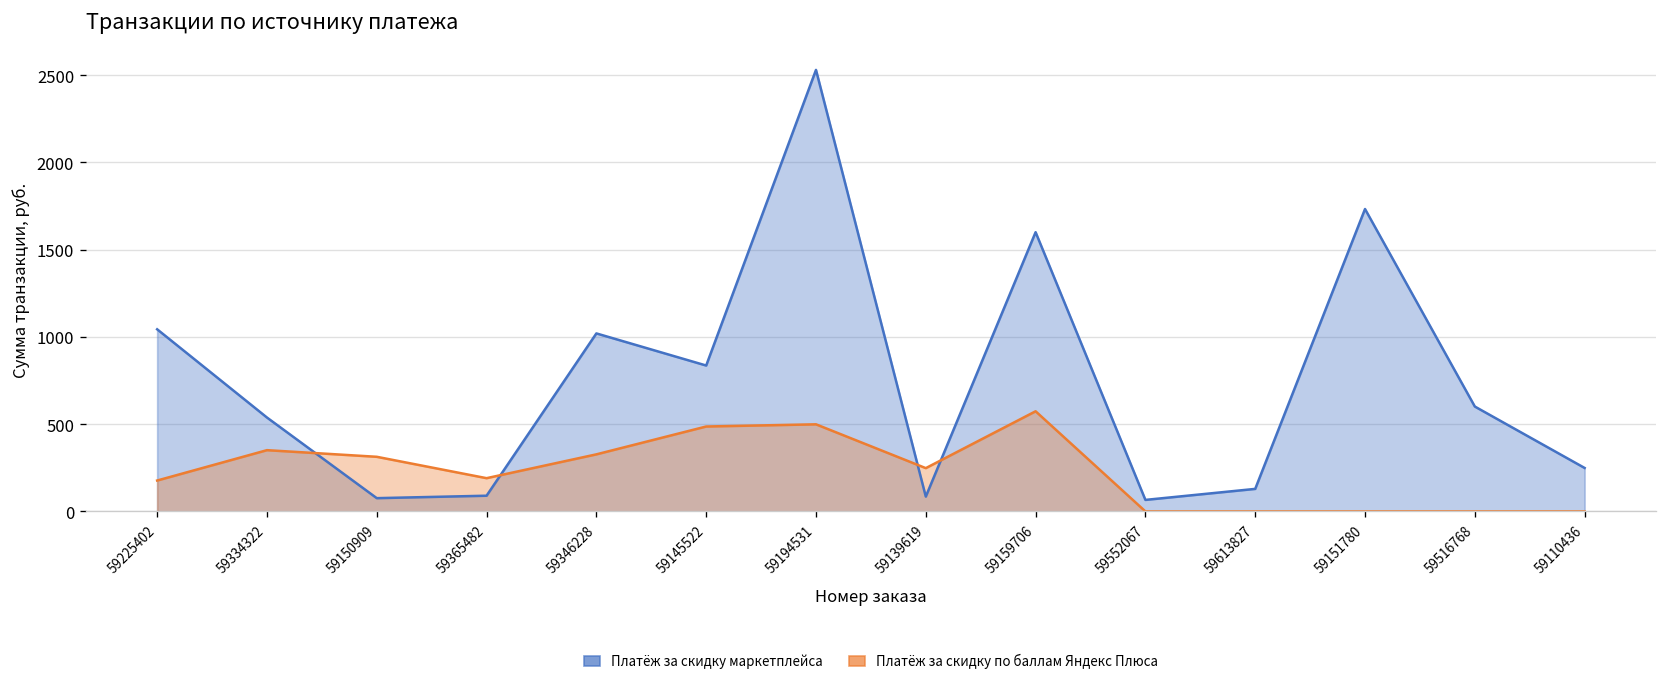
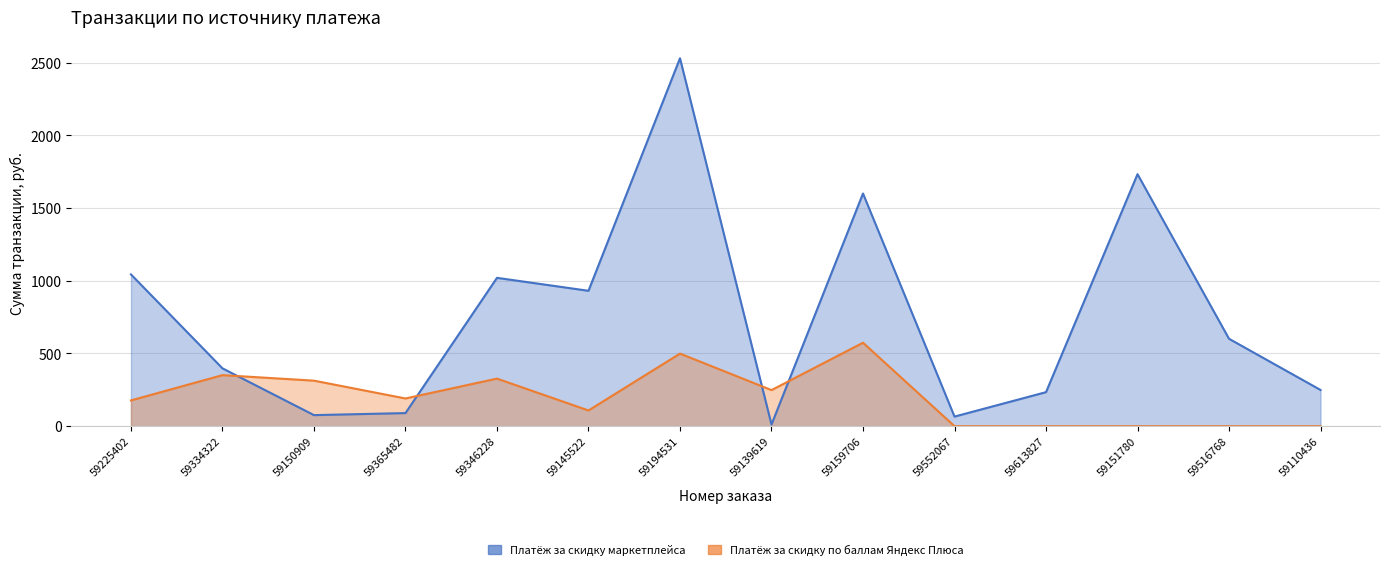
Платёж за скидку маркетплейса, 59334322: 540 -> 400
Платёж за скидку маркетплейса, 59145522: 840 -> 930
Платёж за скидку по баллам Яндекс Плюса, 59145522: 490 -> 110
Платёж за скидку маркетплейса, 59139619: 90 -> 10
Платёж за скидку маркетплейса, 59613827: 130 -> 230
